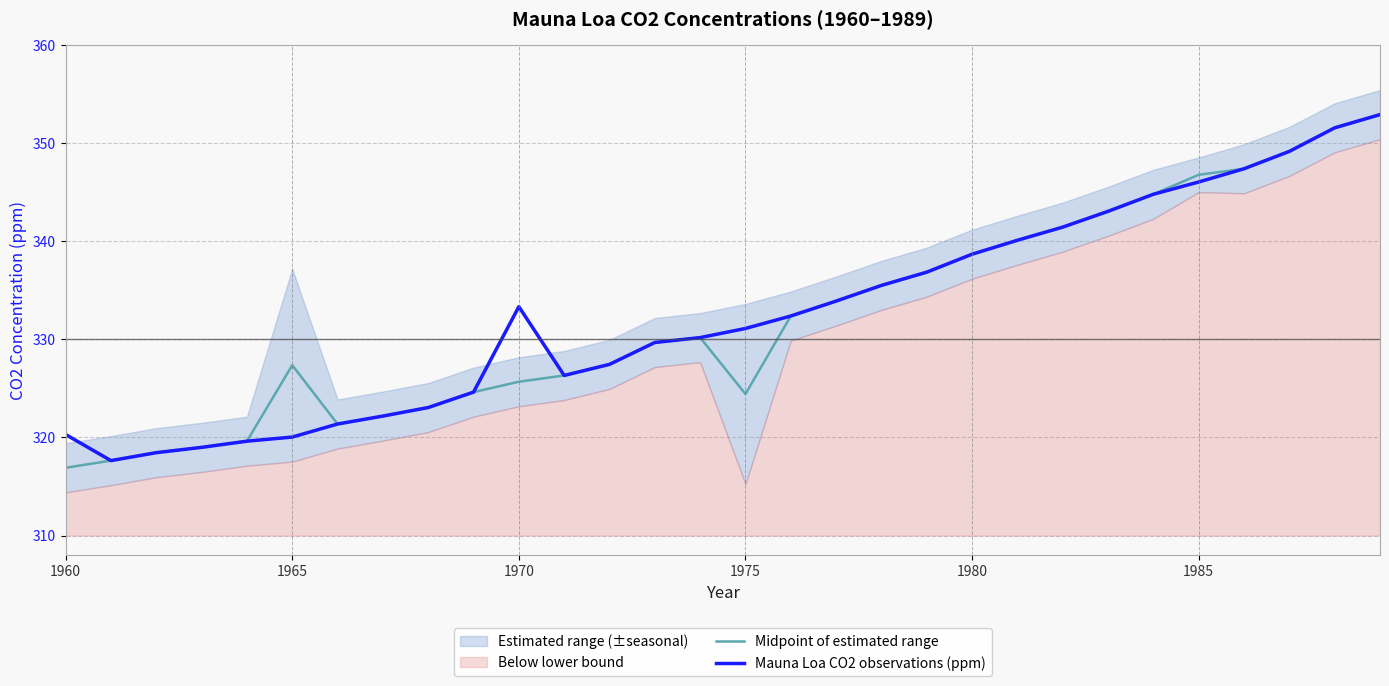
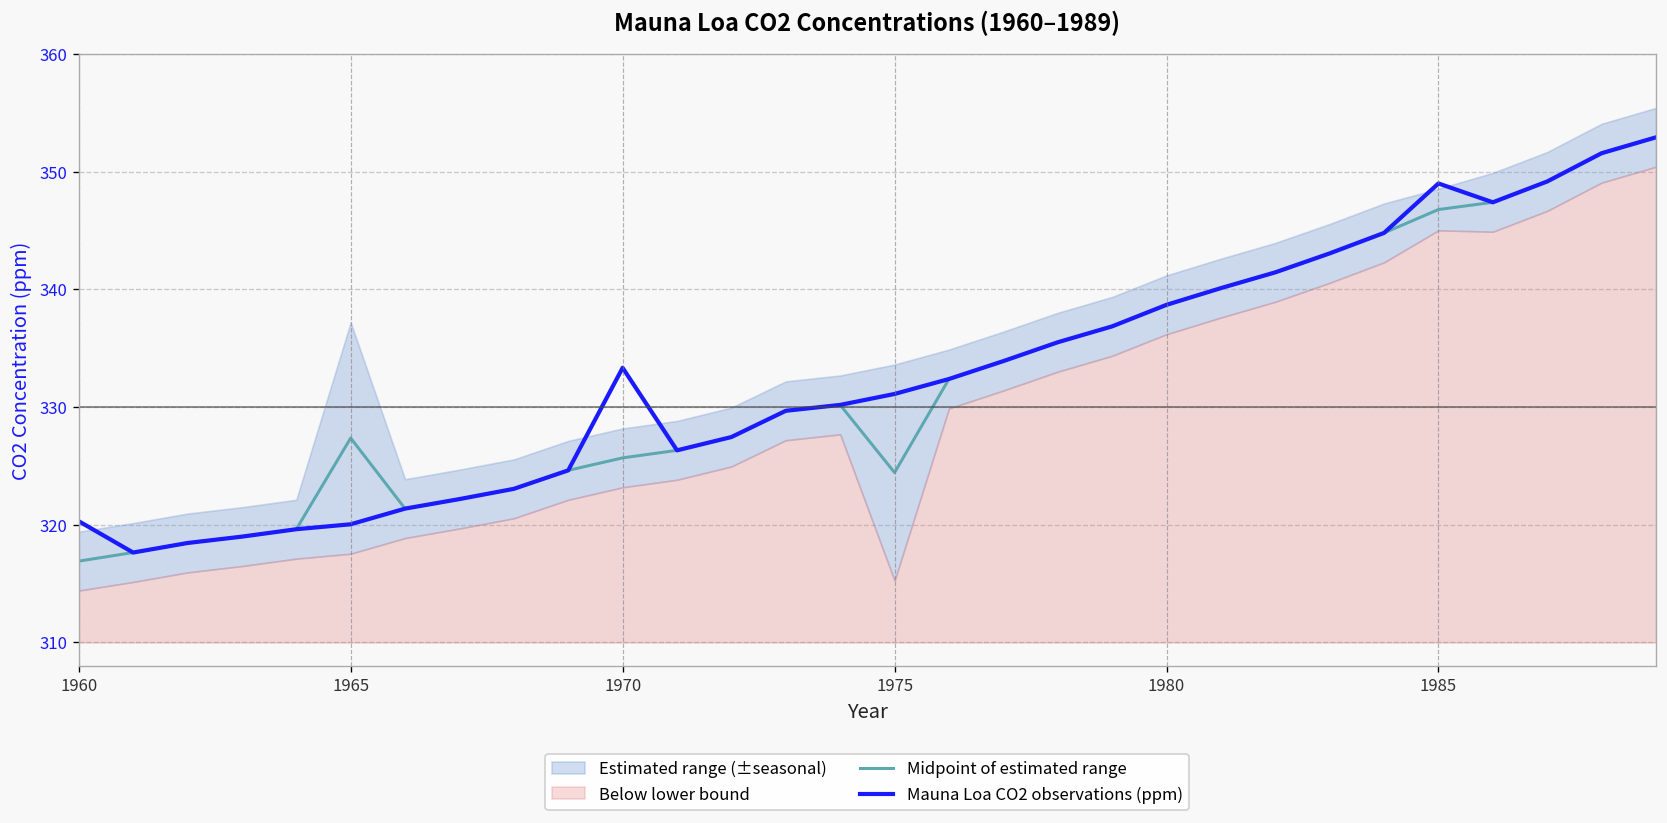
Mauna Loa CO2 observations (ppm), 1985: 346 -> 349
